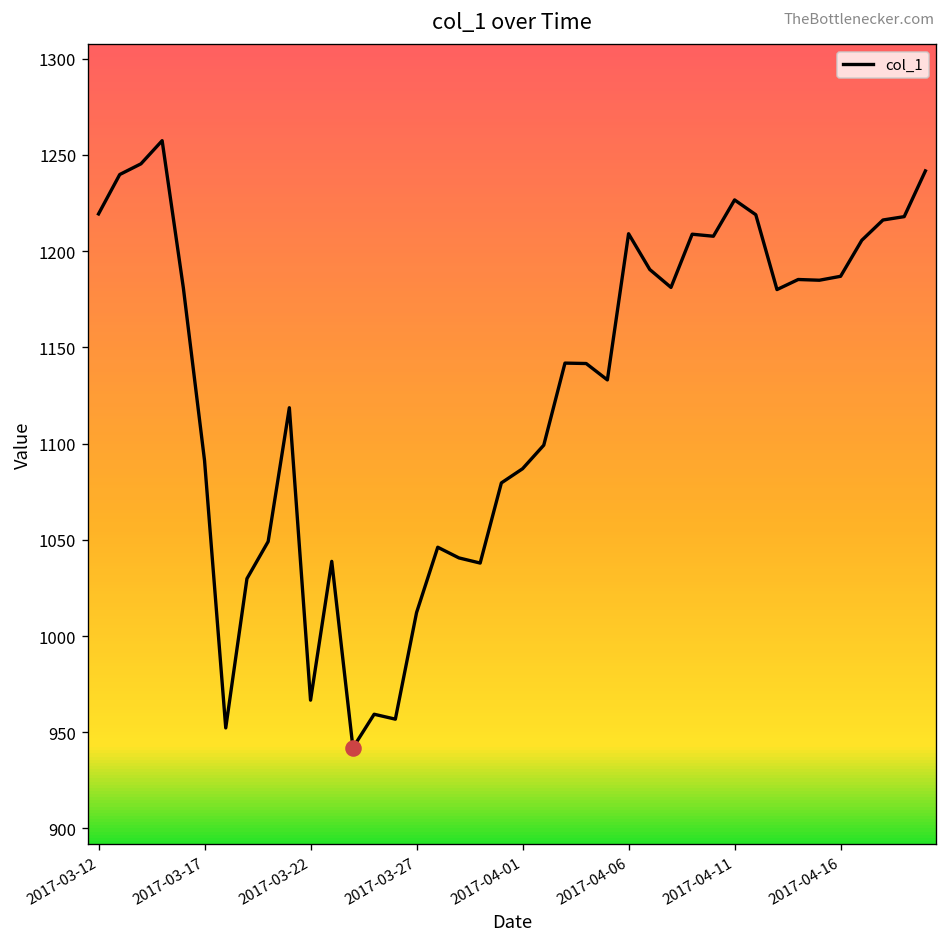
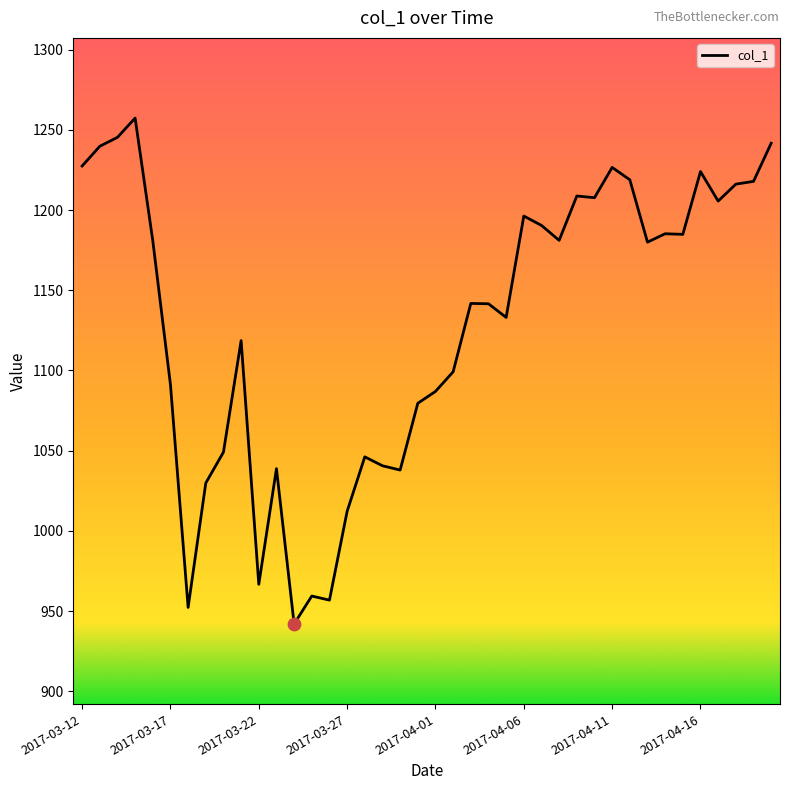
col_1, 2017-03-12: 1219 -> 1227
col_1, 2017-04-06: 1209 -> 1196
col_1, 2017-04-16: 1187 -> 1224
